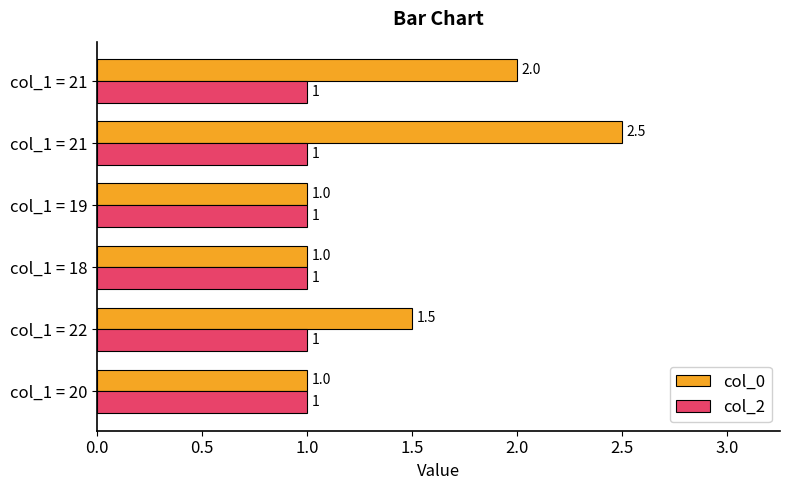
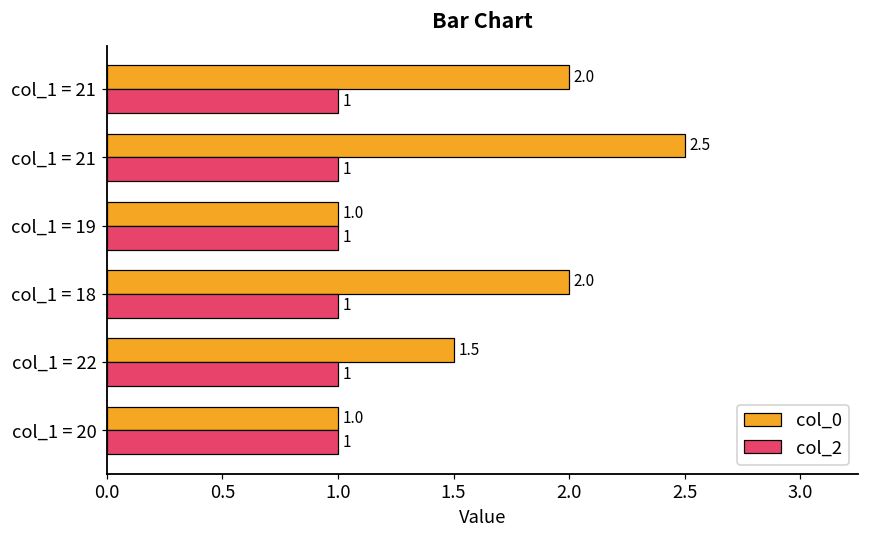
col_0, col_1 = 18: 1.0 -> 2.0
